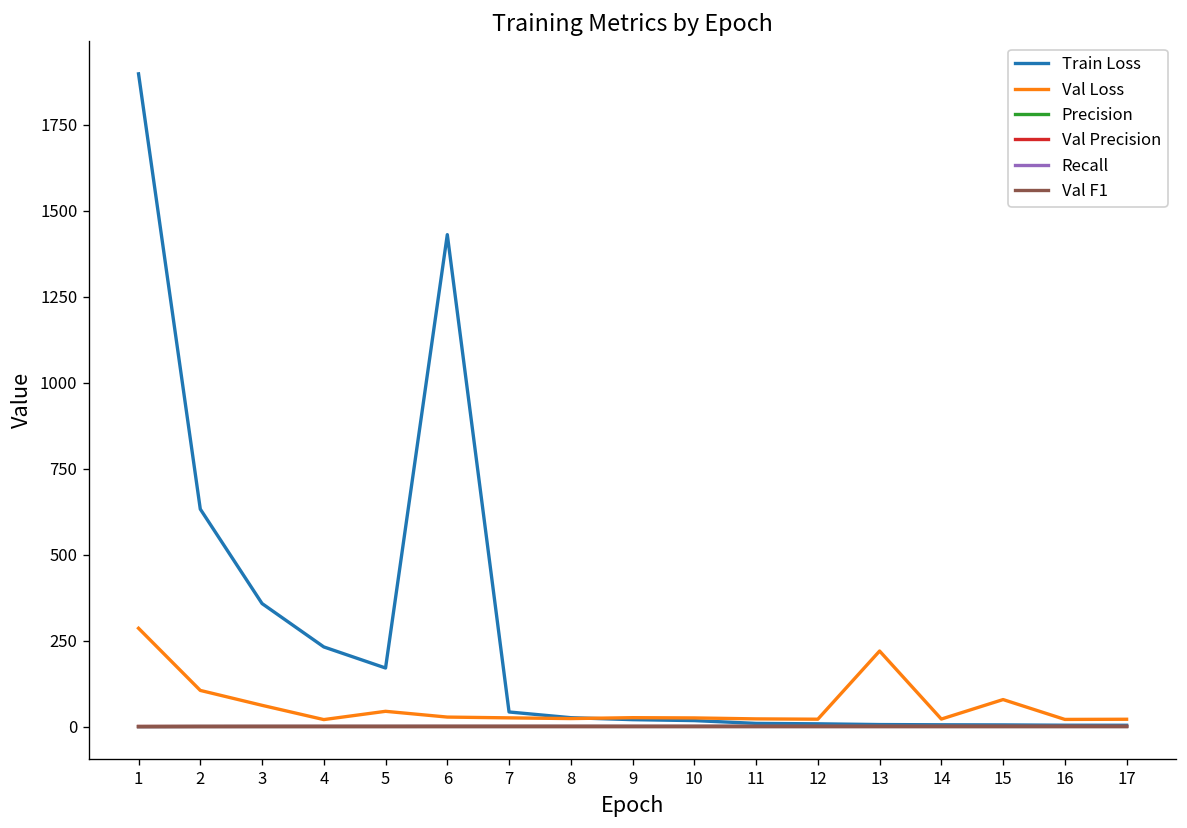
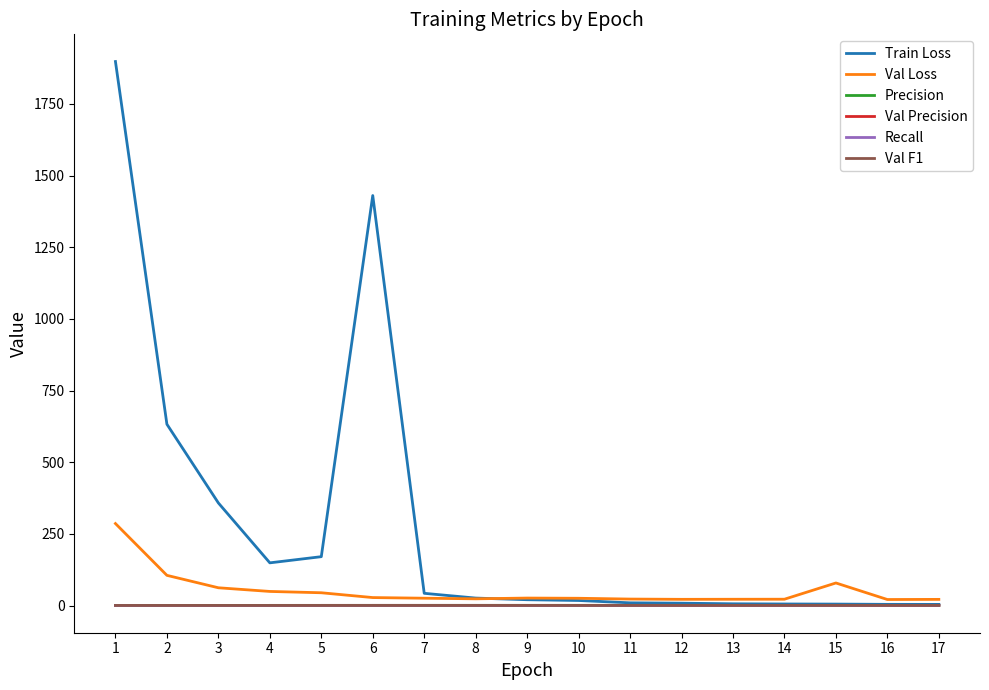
Train Loss, 4: 230 -> 150
Val Loss, 4: 20 -> 50
Val Loss, 13: 220 -> 20
